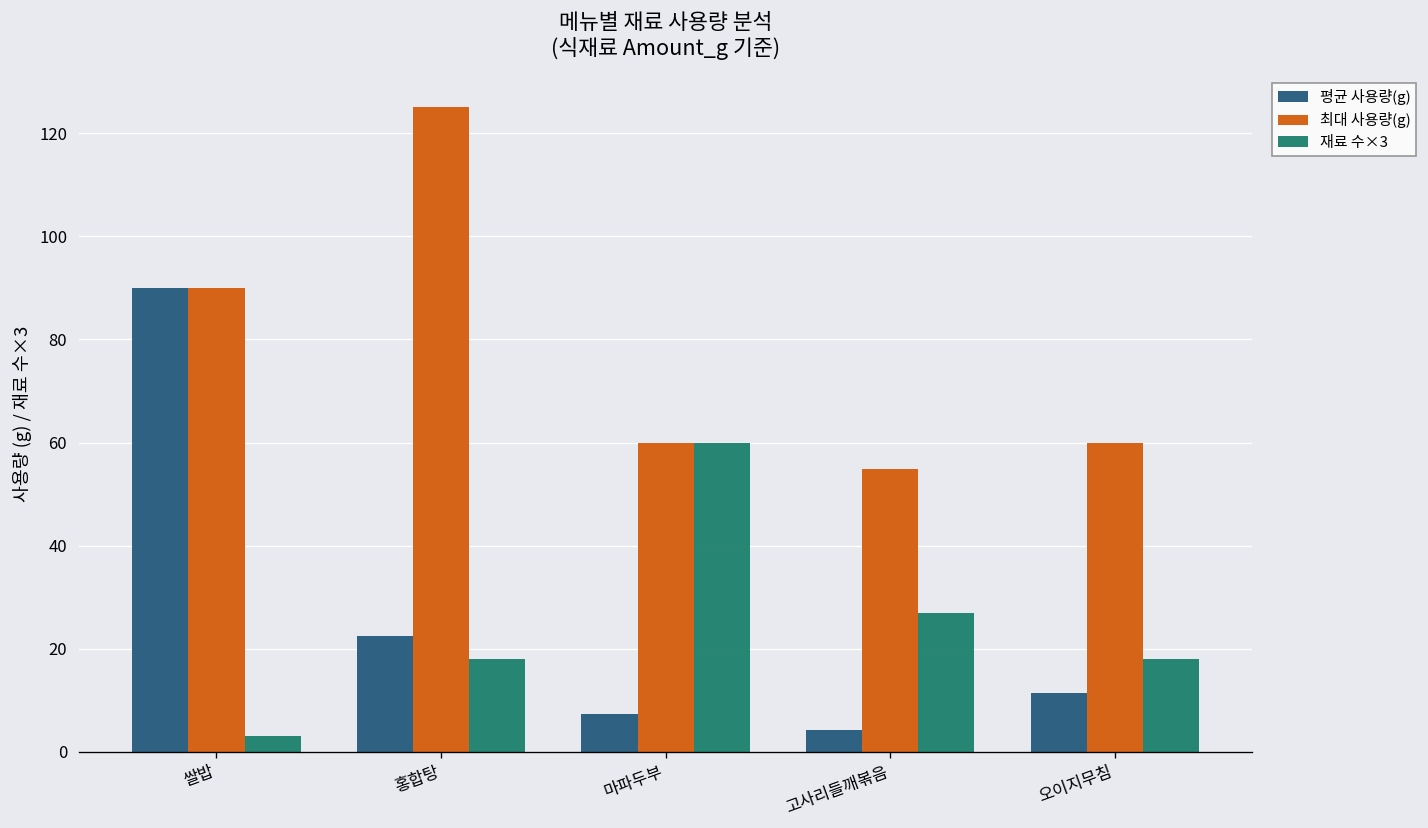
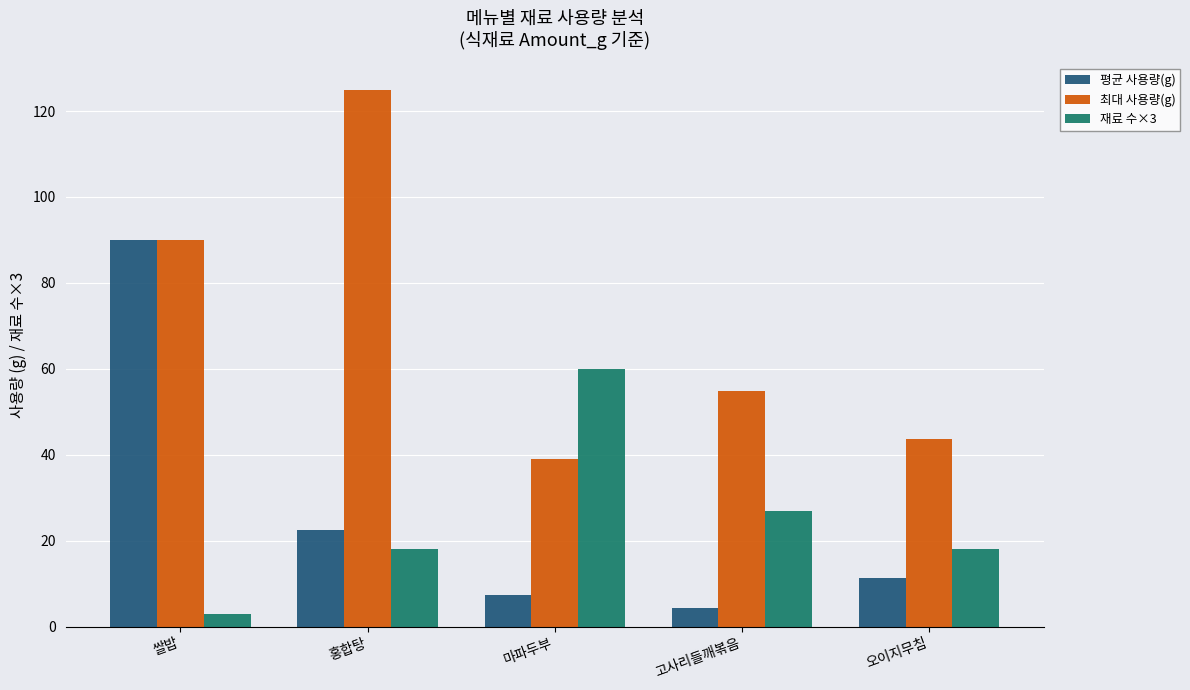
최대 사용량(g), 마파두부: 60 -> 39
최대 사용량(g), 오이지무침: 60 -> 44
